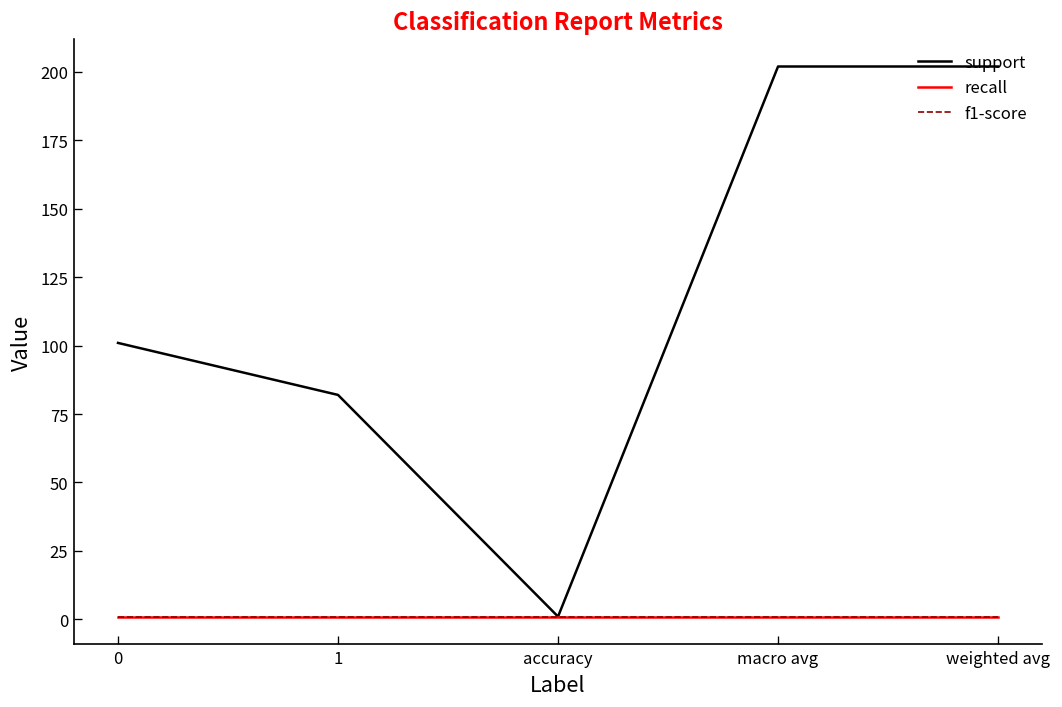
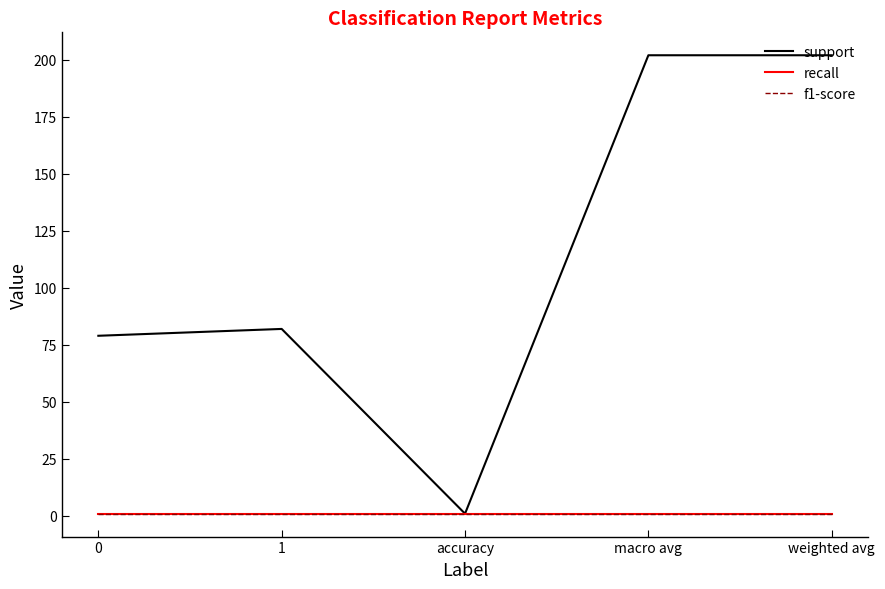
support, 0: 101 -> 79
